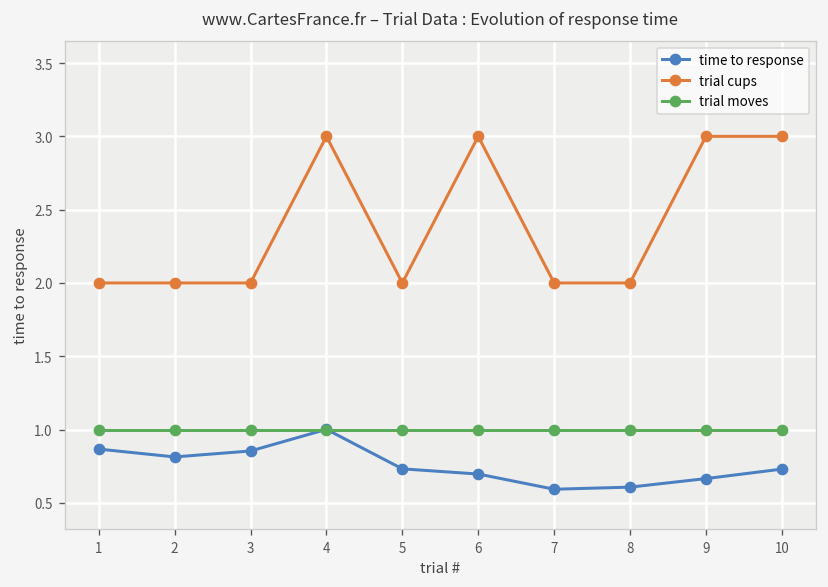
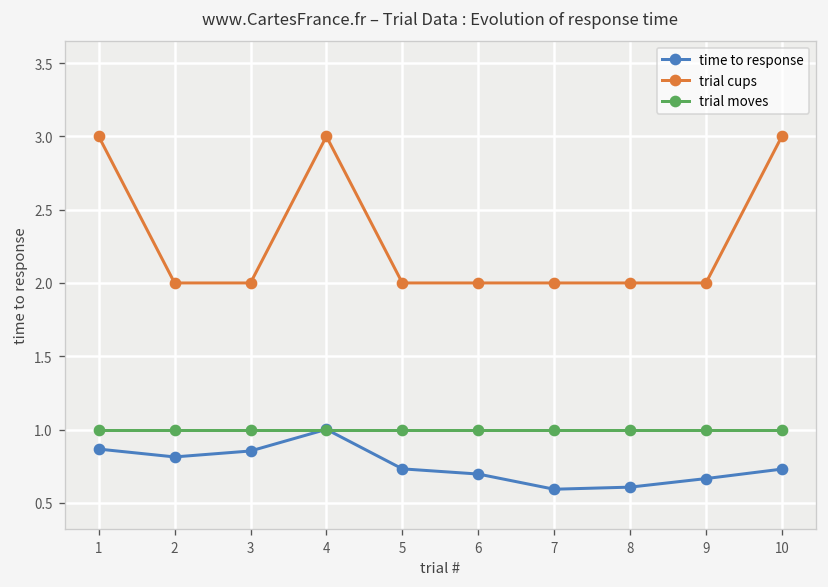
trial cups, 1: 2 -> 3
trial cups, 6: 3 -> 2
trial cups, 9: 3 -> 2
